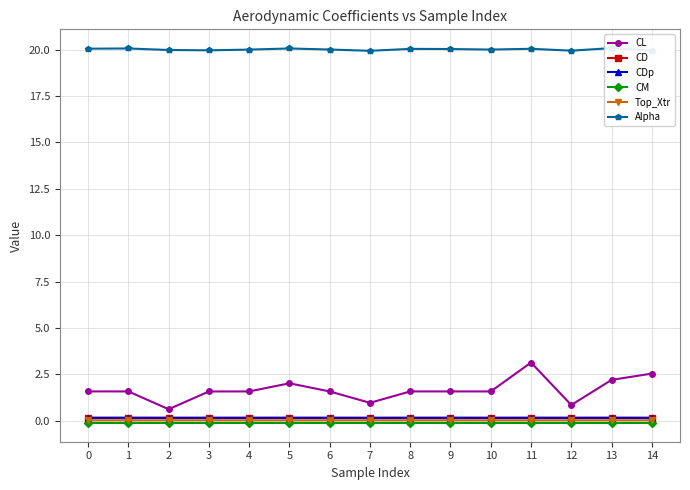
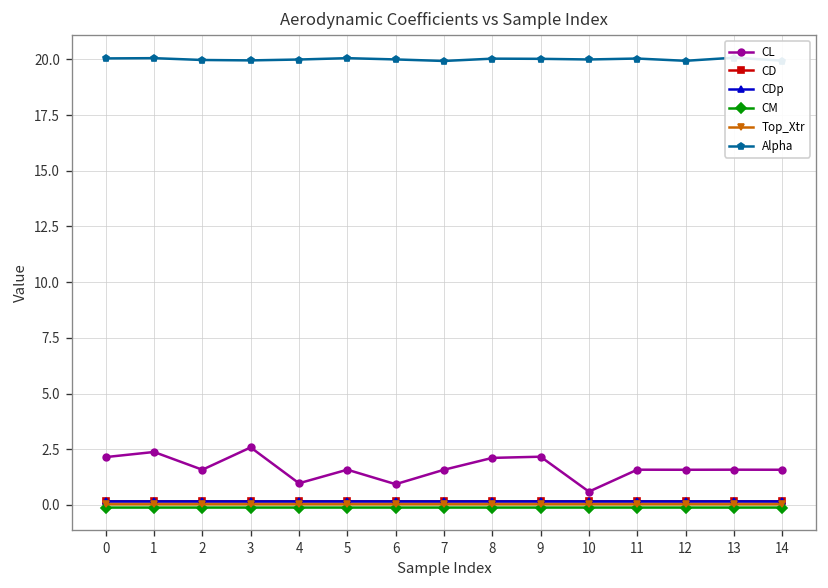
CL, 0: 1.6 -> 2.1
CL, 1: 1.6 -> 2.4
CL, 2: 0.6 -> 1.6
CL, 3: 1.6 -> 2.6
CL, 4: 1.6 -> 1.0
CL, 5: 2.0 -> 1.6
CL, 6: 1.6 -> 0.9
CL, 7: 1.0 -> 1.6
CL, 8: 1.6 -> 2.1
CL, 9: 1.6 -> 2.2
CL, 10: 1.6 -> 0.6
CL, 11: 3.1 -> 1.6
CL, 12: 0.8 -> 1.6
CL, 13: 2.2 -> 1.6
CL, 14: 2.5 -> 1.6
